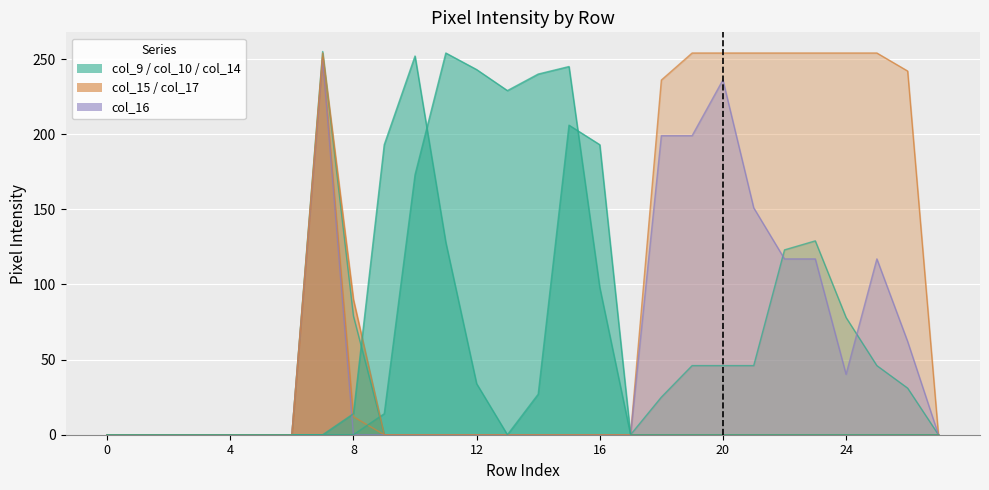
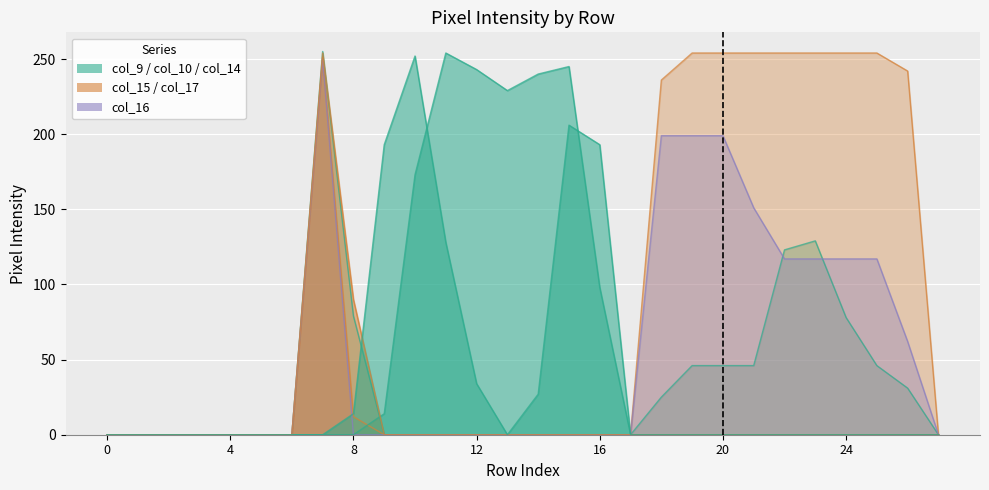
col_16, 20: 236 -> 199
col_16, 24: 40 -> 117
